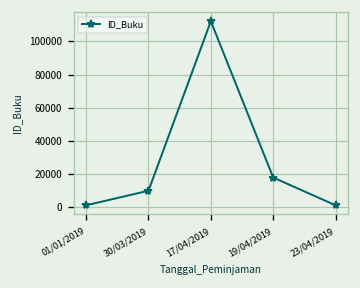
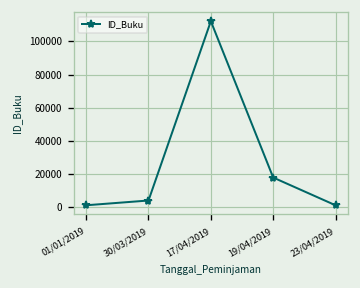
30/03/2019: 10000 -> 4000
